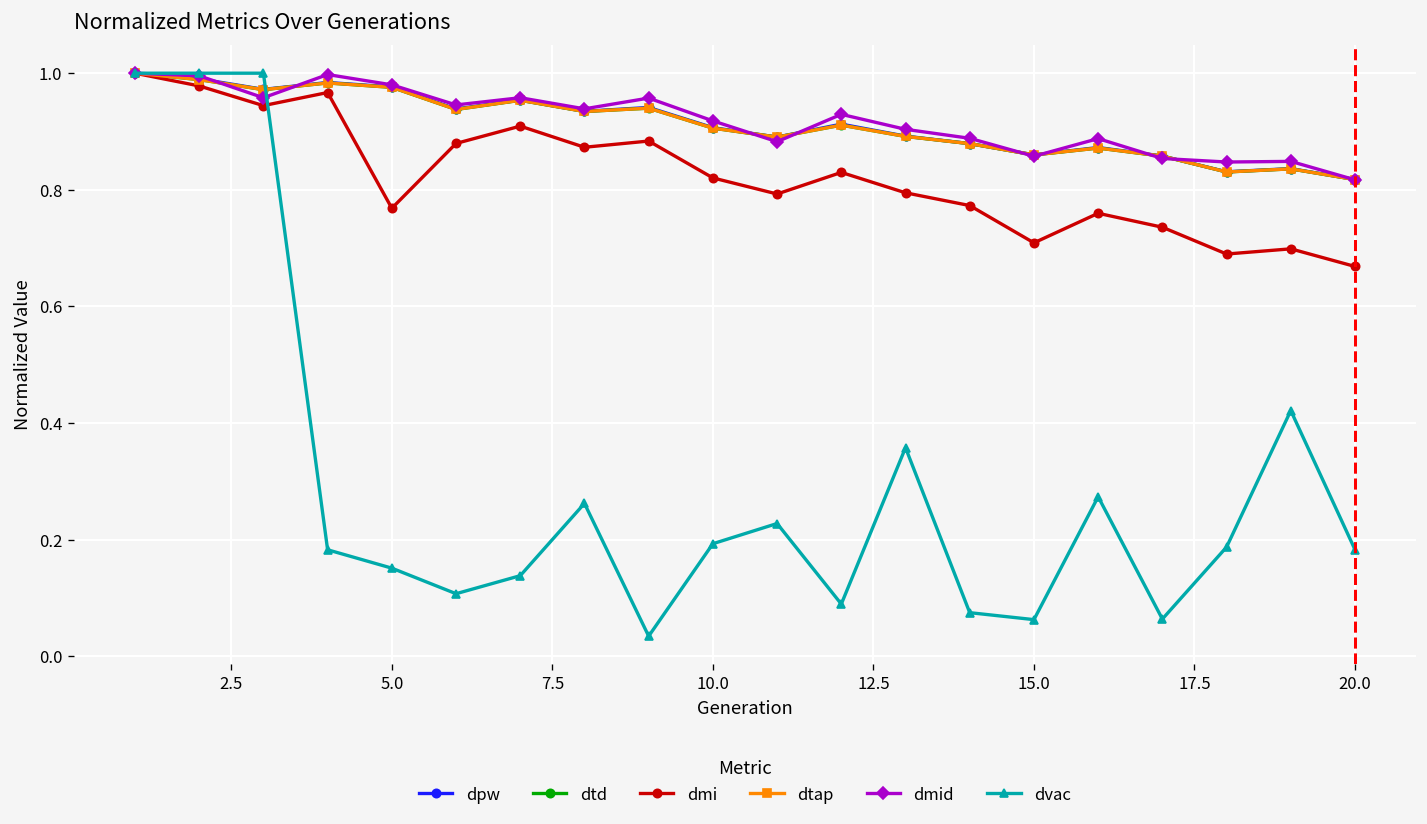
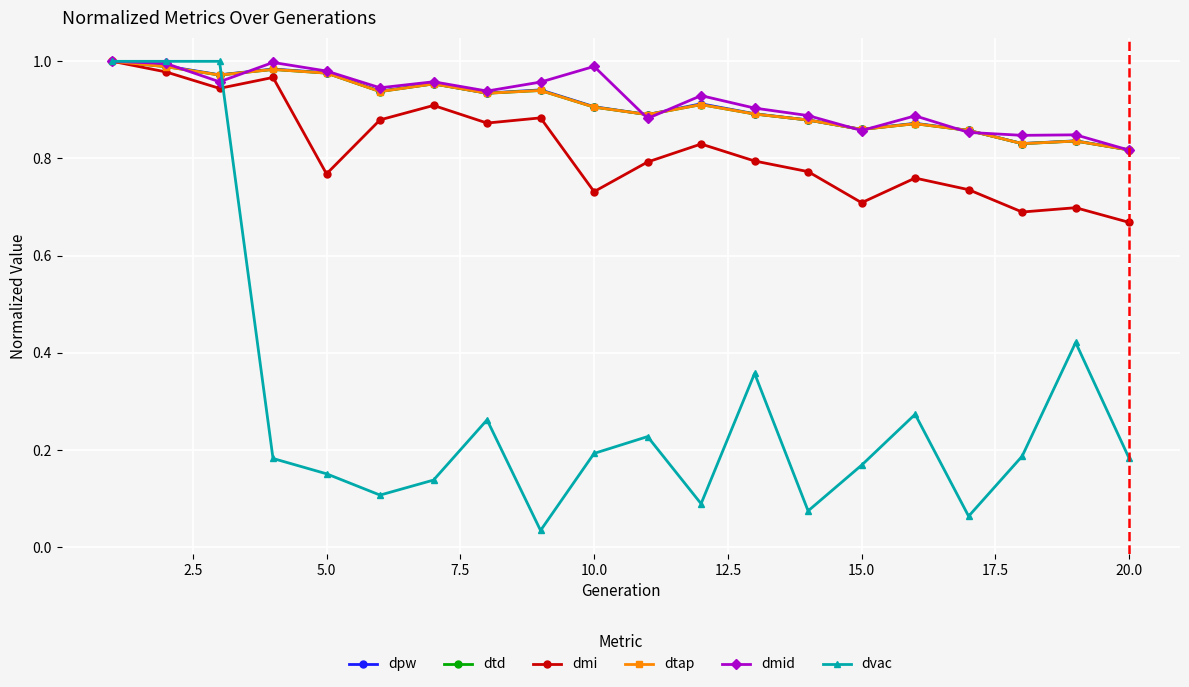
dmi, 10.0: 0.82 -> 0.73
dmid, 10.0: 0.92 -> 0.99
dvac, 15.0: 0.06 -> 0.17
